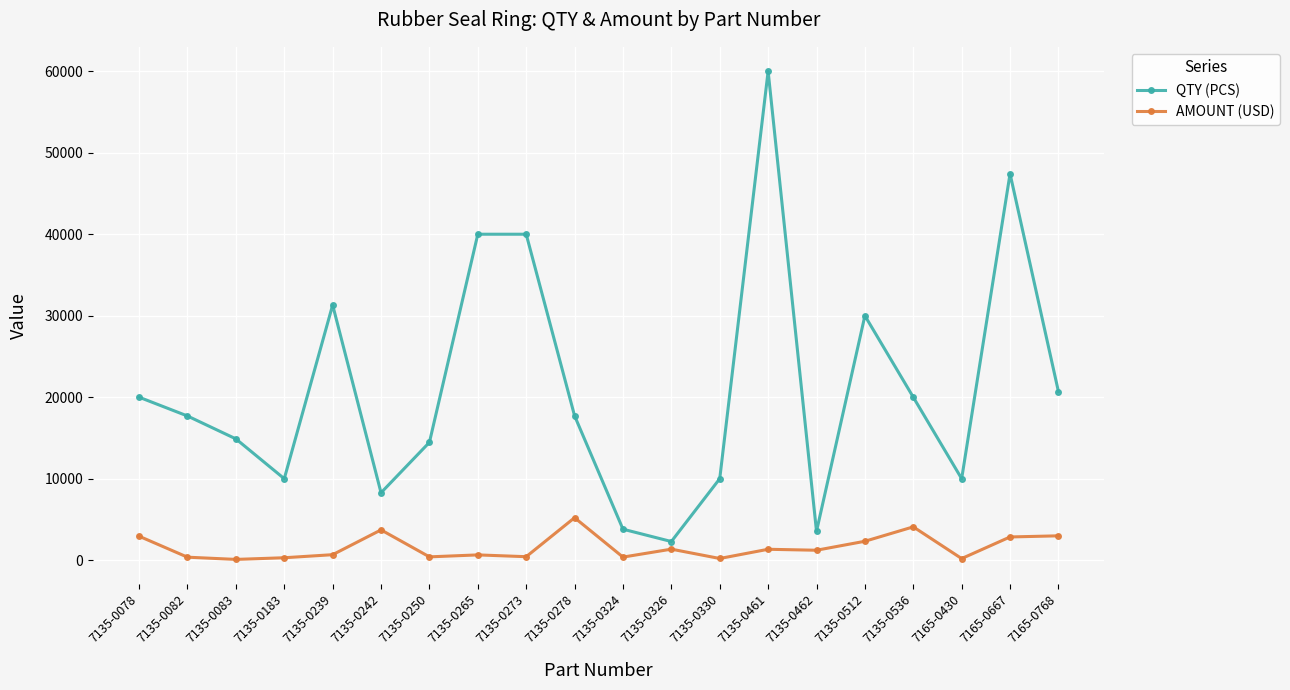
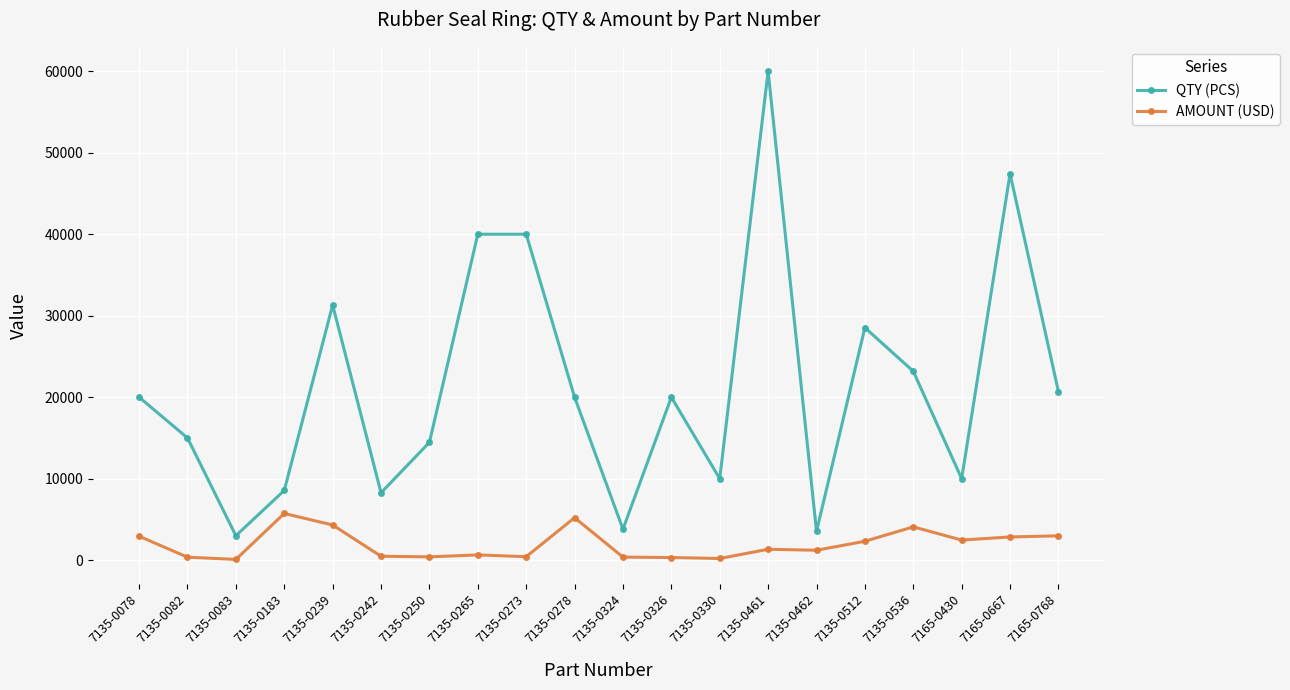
QTY (PCS), 7135-0082: 18000 -> 15000
QTY (PCS), 7135-0083: 15000 -> 3000
QTY (PCS), 7135-0183: 10000 -> 9000
AMOUNT (USD), 7135-0183: 0 -> 6000
AMOUNT (USD), 7135-0239: 1000 -> 4000
AMOUNT (USD), 7135-0242: 4000 -> 0
QTY (PCS), 7135-0278: 18000 -> 20000
QTY (PCS), 7135-0326: 2000 -> 20000
AMOUNT (USD), 7135-0326: 1000 -> 0
QTY (PCS), 7135-0512: 30000 -> 29000
QTY (PCS), 7135-0536: 20000 -> 23000
AMOUNT (USD), 7165-0430: 0 -> 2000
